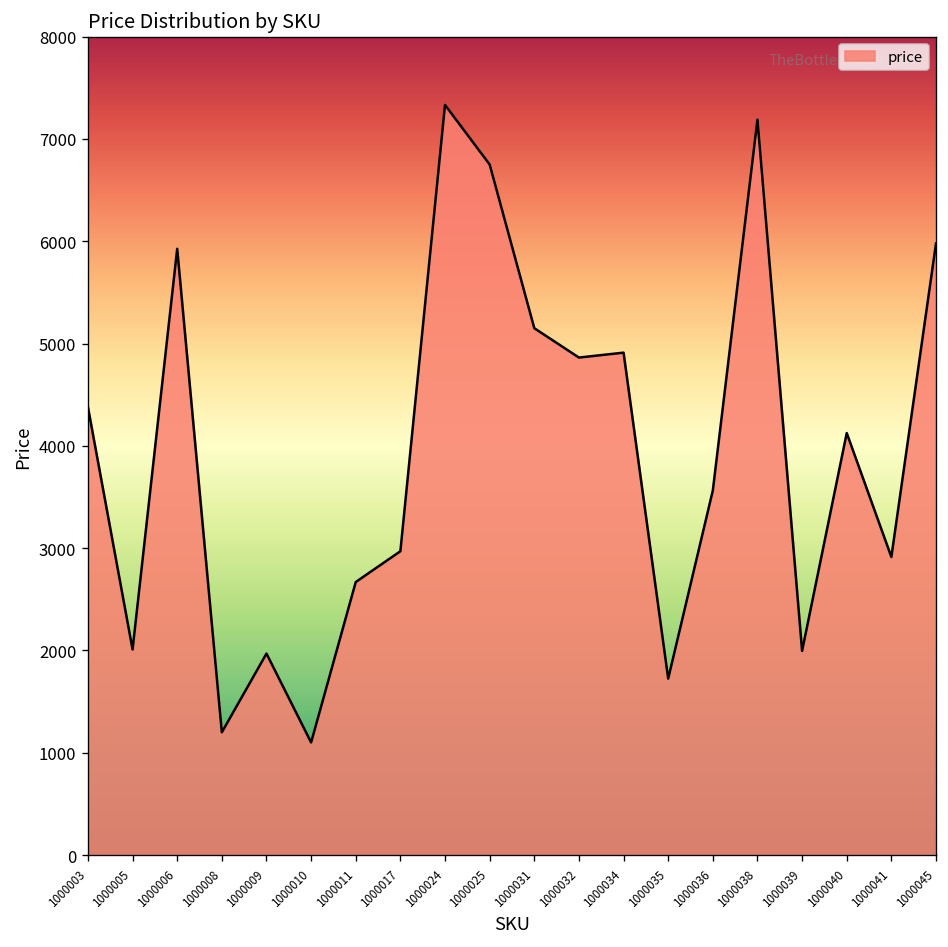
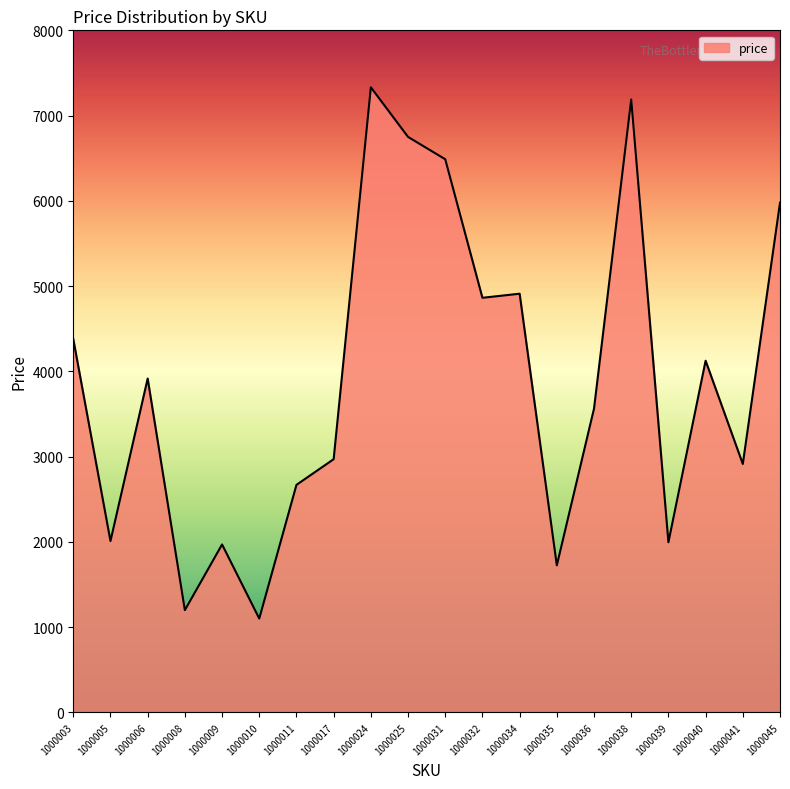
1000006: 5900 -> 3900
1000031: 5200 -> 6500
